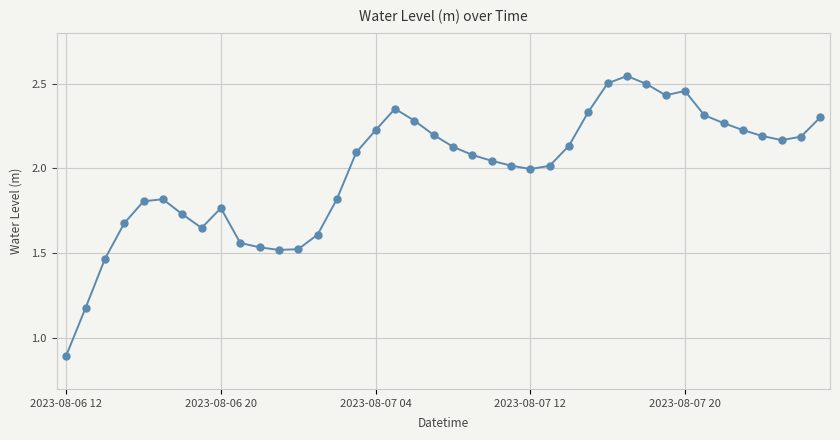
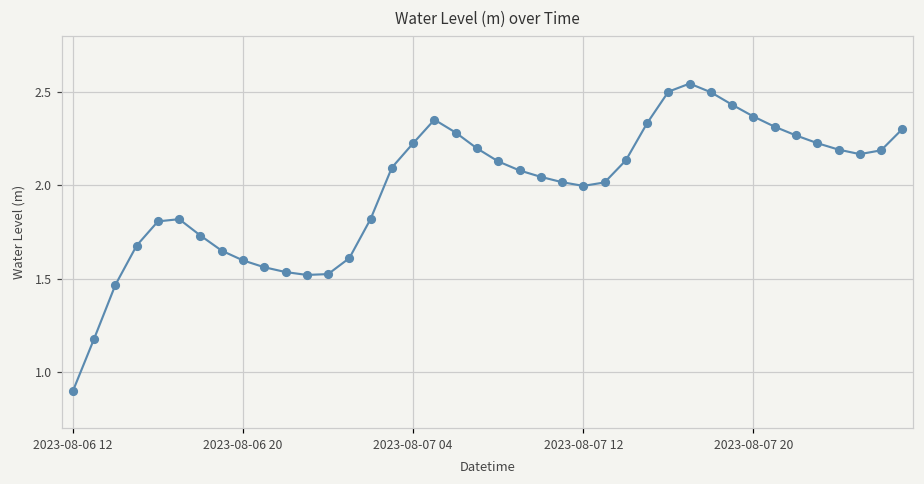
2023-08-06 20: 1.77 -> 1.60
2023-08-07 20: 2.46 -> 2.37
